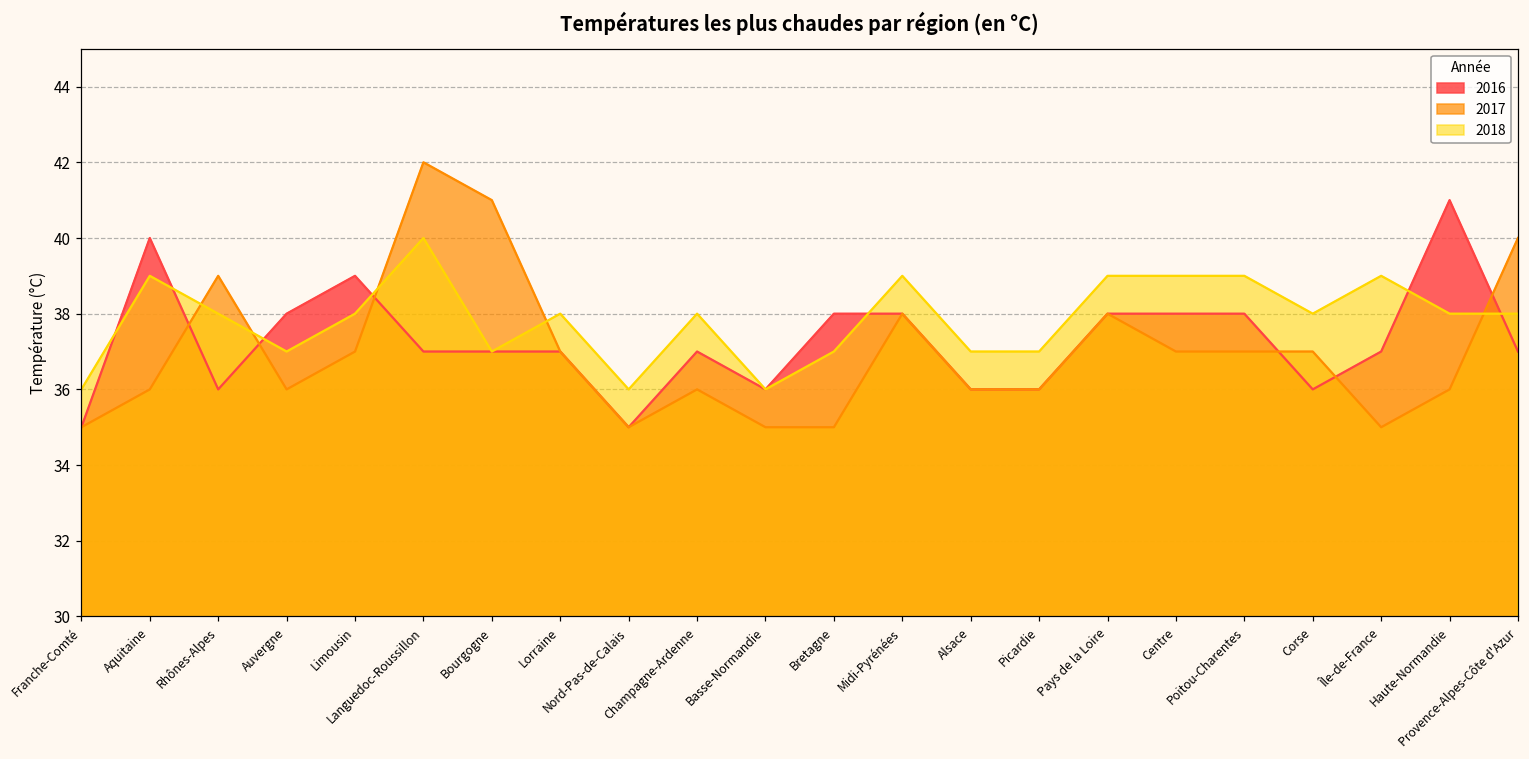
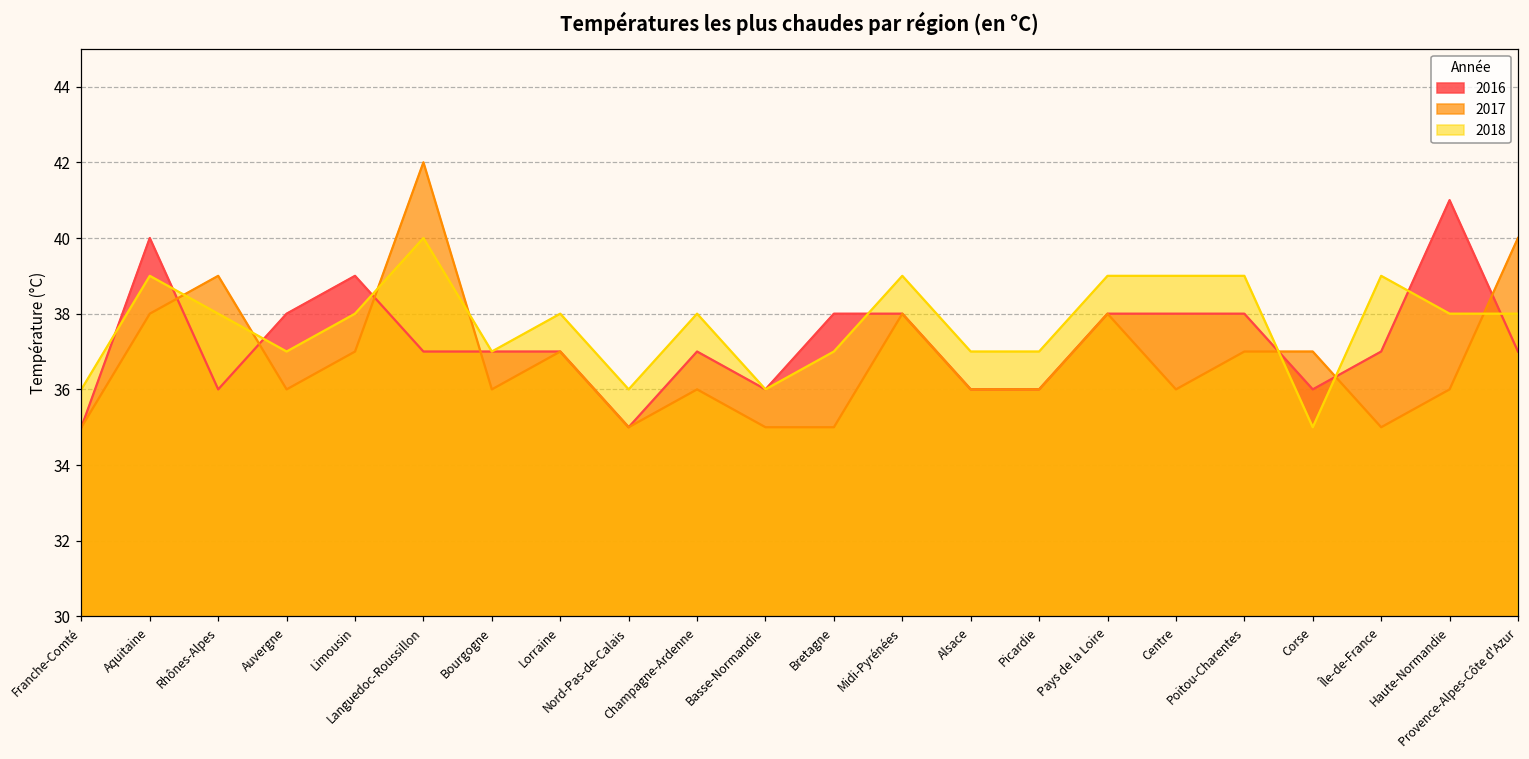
2017, Aquitaine: 36 -> 38
2017, Bourgogne: 41 -> 36
2017, Centre: 37 -> 36
2018, Corse: 38 -> 35
